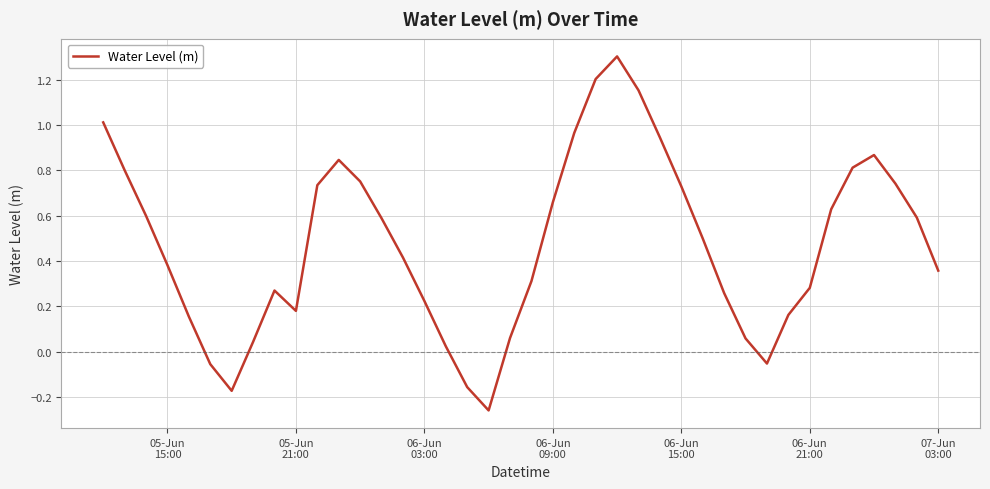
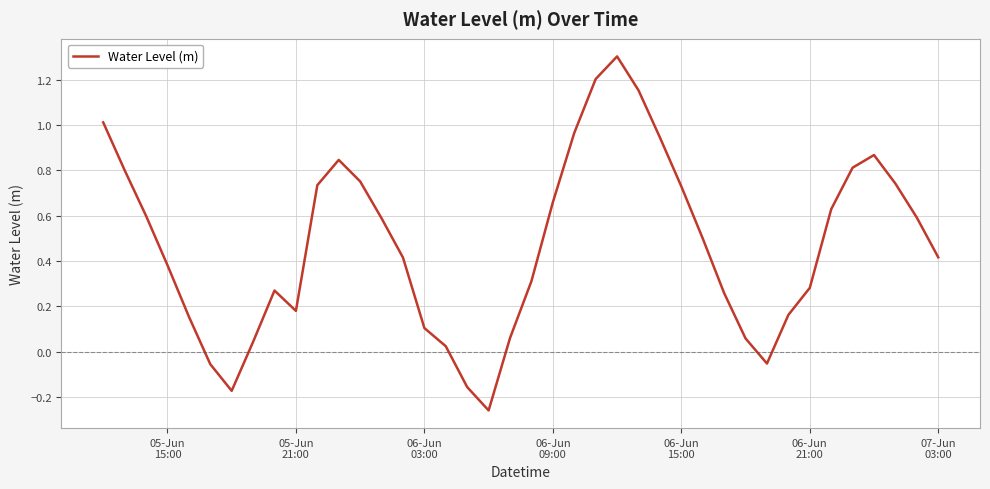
06-Jun 03:00: 0.22 -> 0.10
07-Jun 03:00: 0.36 -> 0.42
